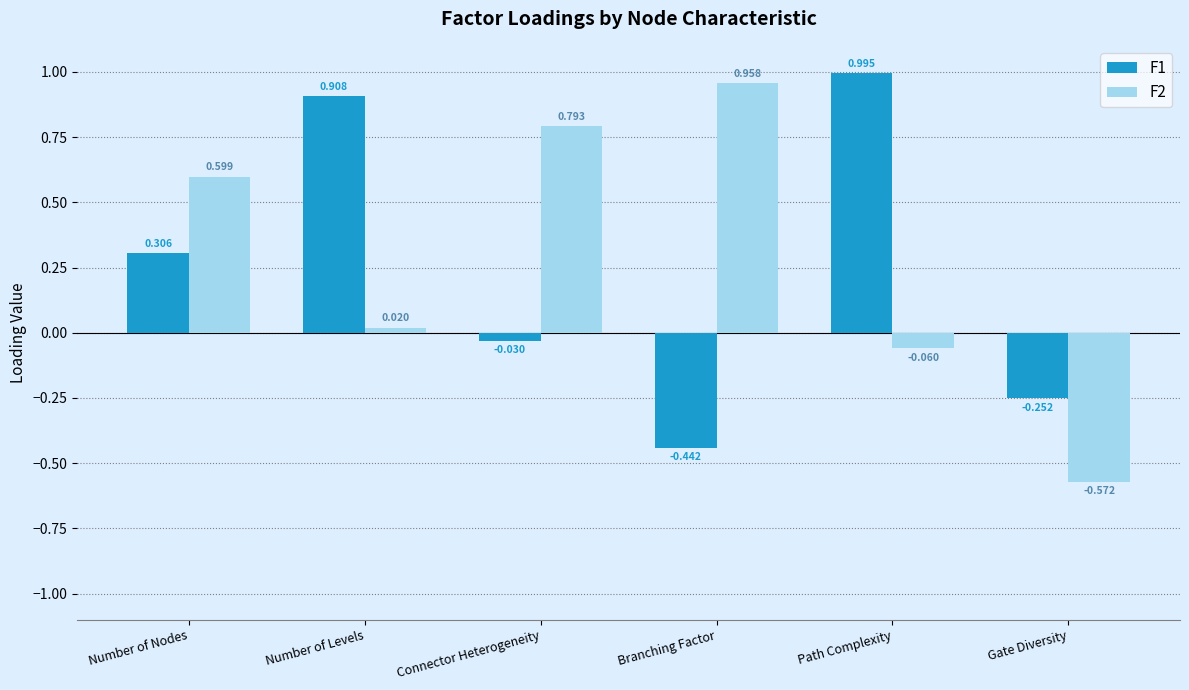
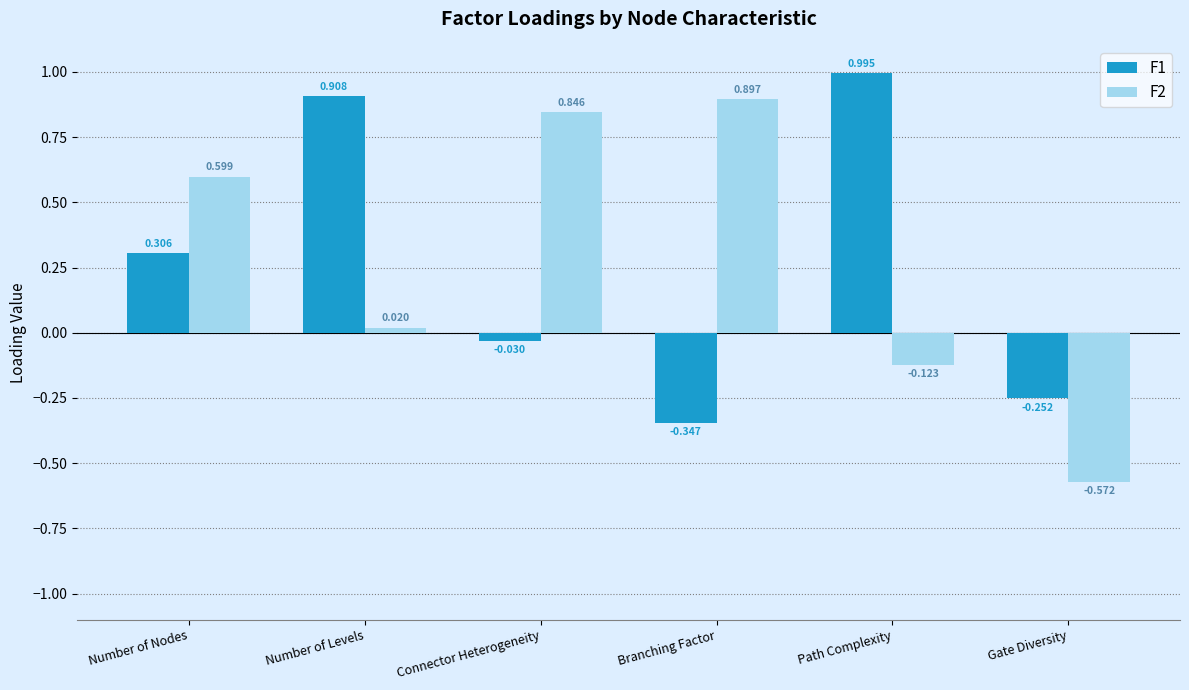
F2, Connector Heterogeneity: 0.793 -> 0.846
F1, Branching Factor: -0.442 -> -0.347
F2, Branching Factor: 0.958 -> 0.897
F2, Path Complexity: -0.060 -> -0.123
